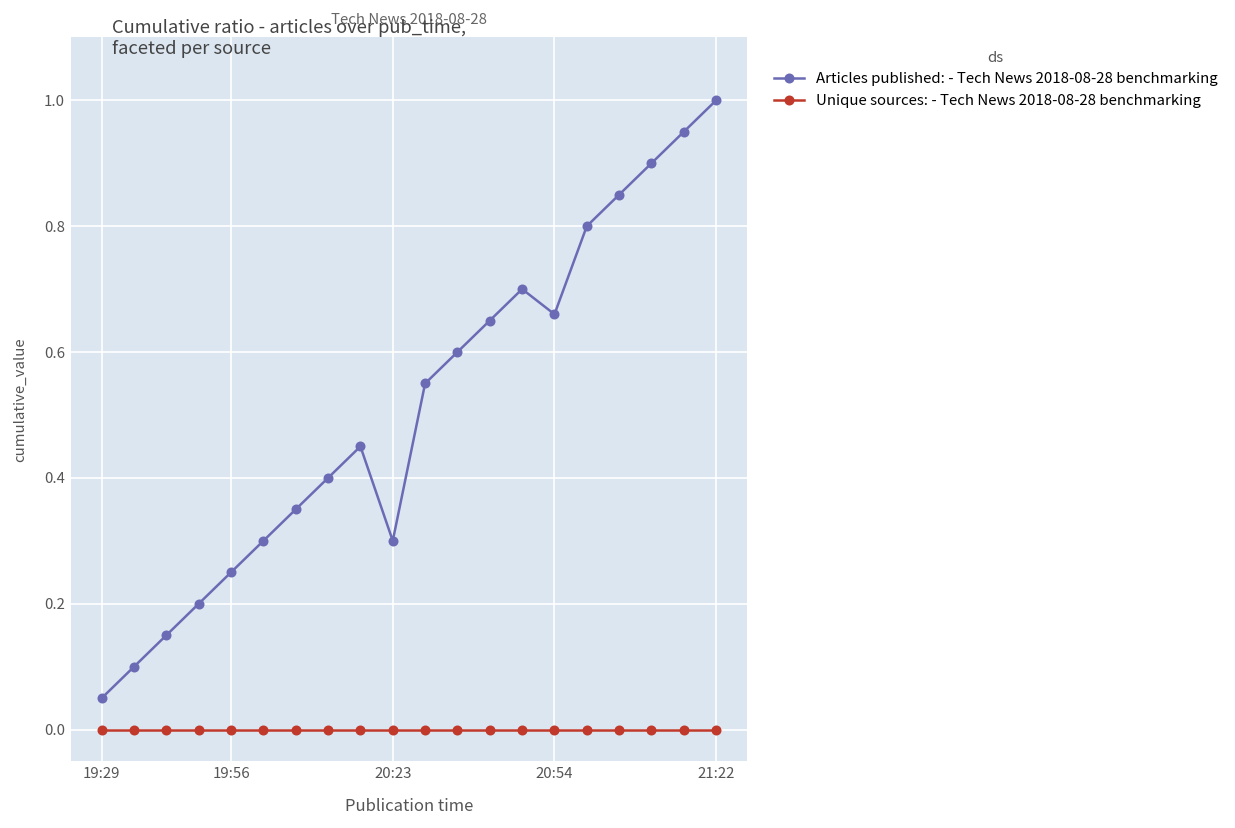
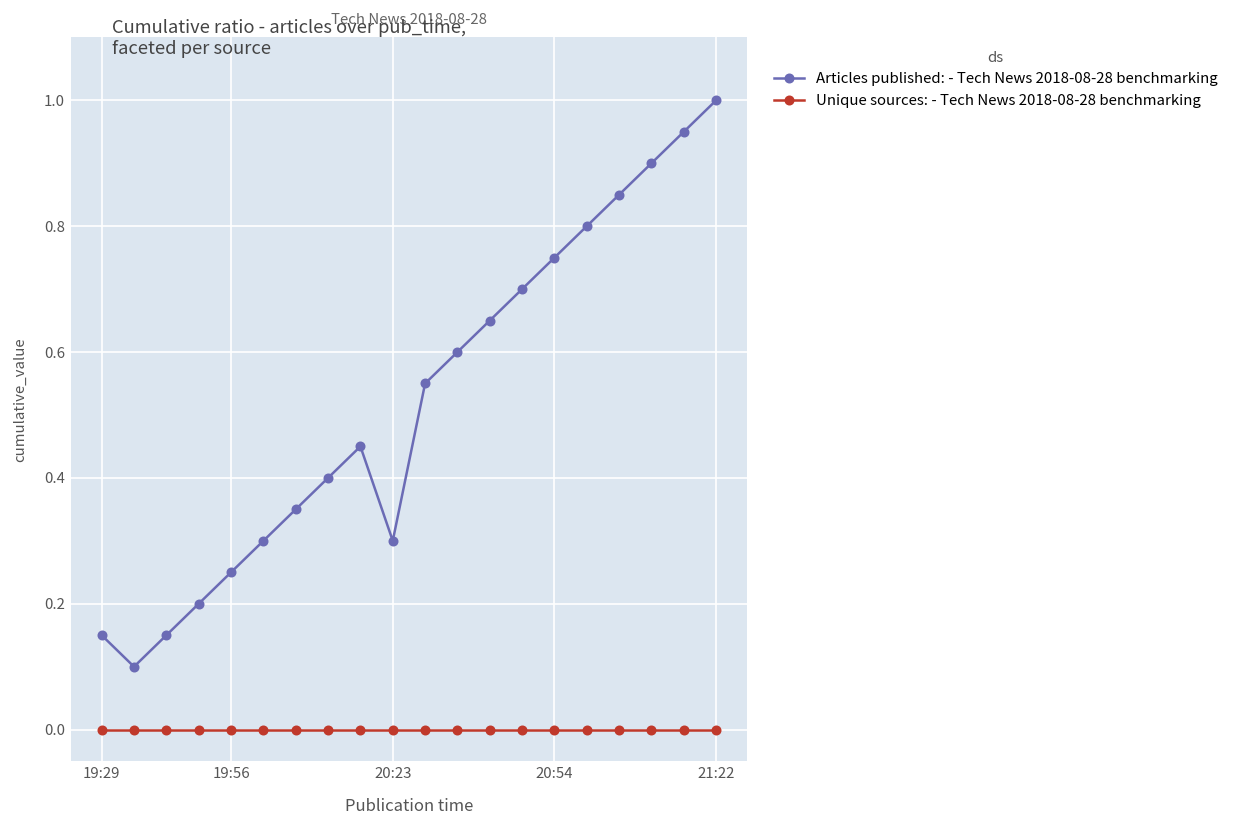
Articles published: - Tech News 2018-08-28 benchmarking, 19:29: 0.05 -> 0.15
Articles published: - Tech News 2018-08-28 benchmarking, 20:54: 0.66 -> 0.75
